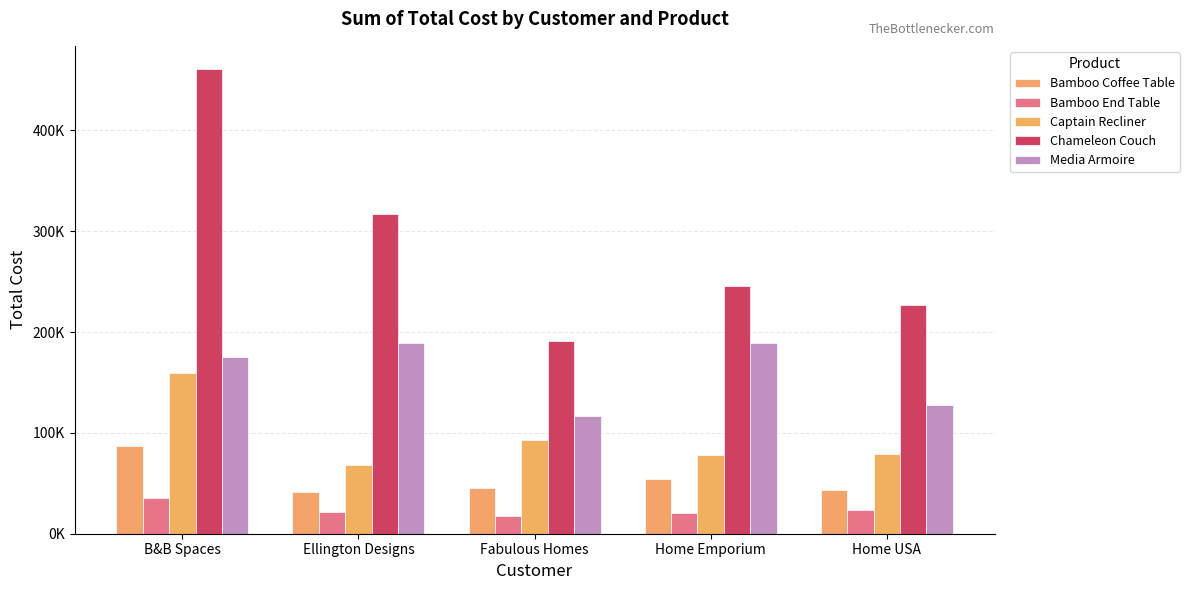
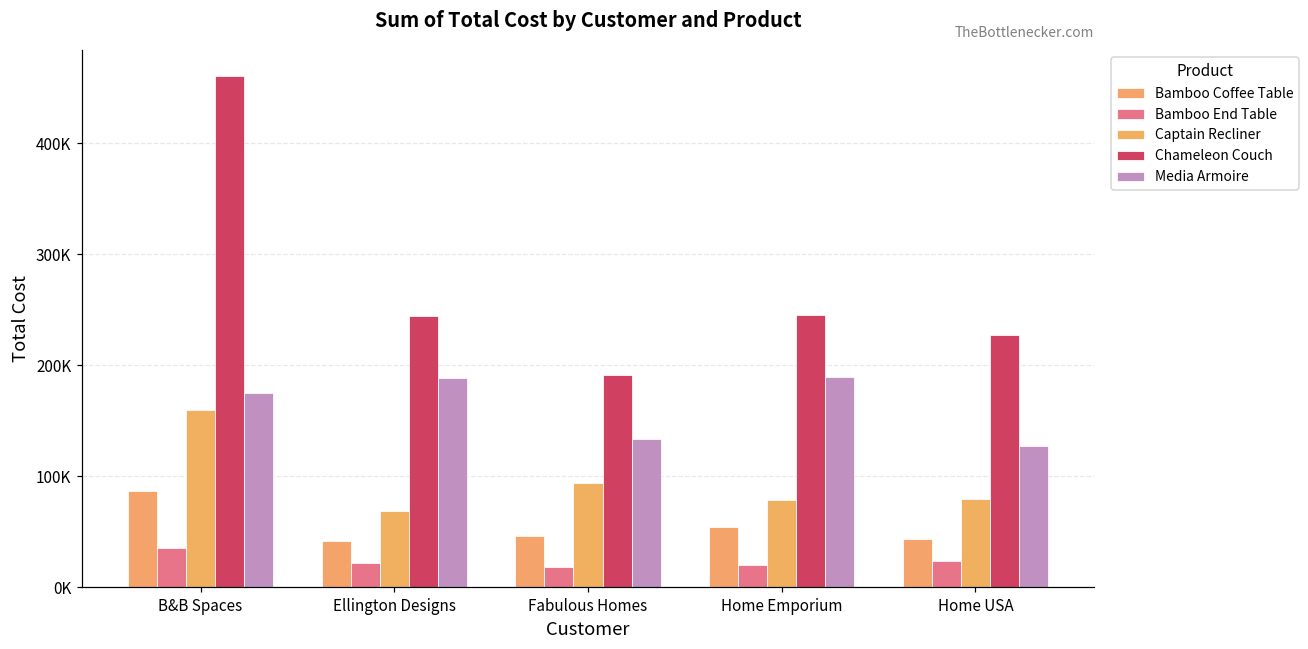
Chameleon Couch, Ellington Designs: 317000 -> 244000
Media Armoire, Fabulous Homes: 116000 -> 133000
